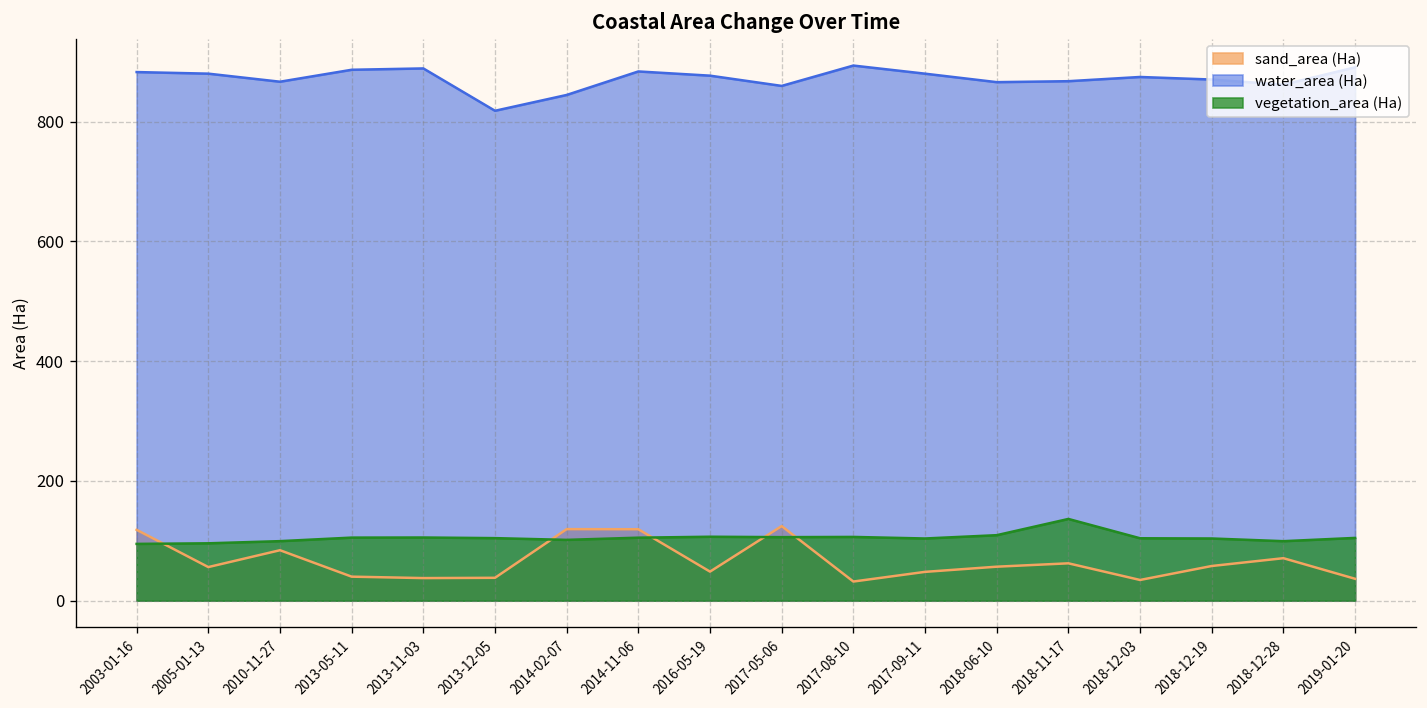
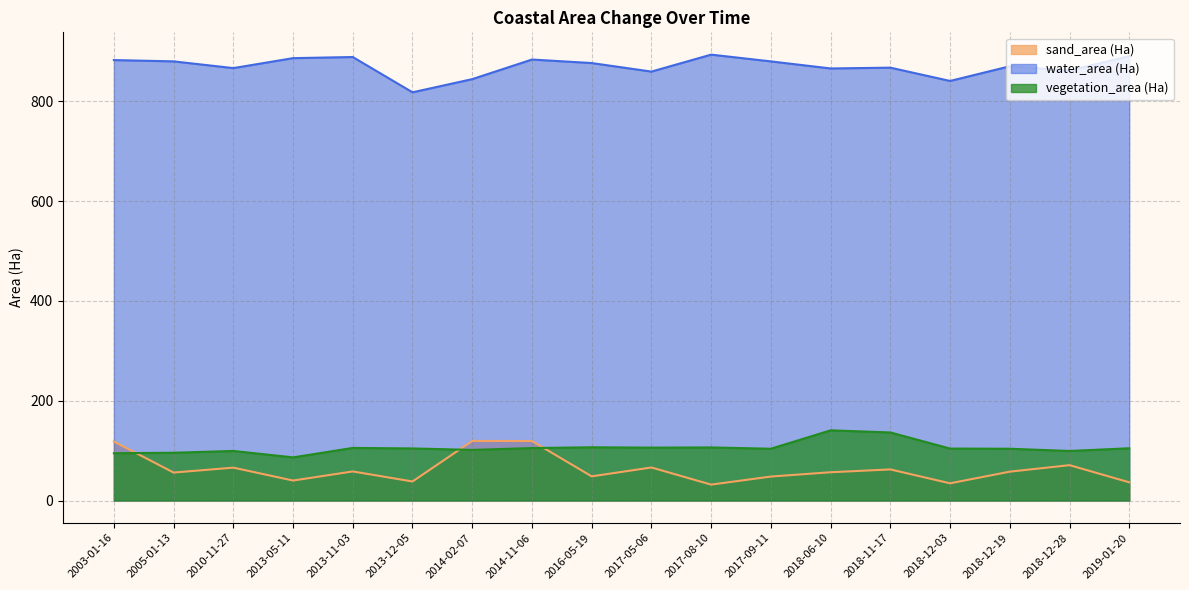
sand_area (Ha), 2010-11-27: 80 -> 70
vegetation_area (Ha), 2013-05-11: 110 -> 90
sand_area (Ha), 2013-11-03: 40 -> 60
sand_area (Ha), 2017-05-06: 120 -> 70
vegetation_area (Ha), 2018-06-10: 110 -> 140
water_area (Ha), 2018-12-03: 870 -> 840
